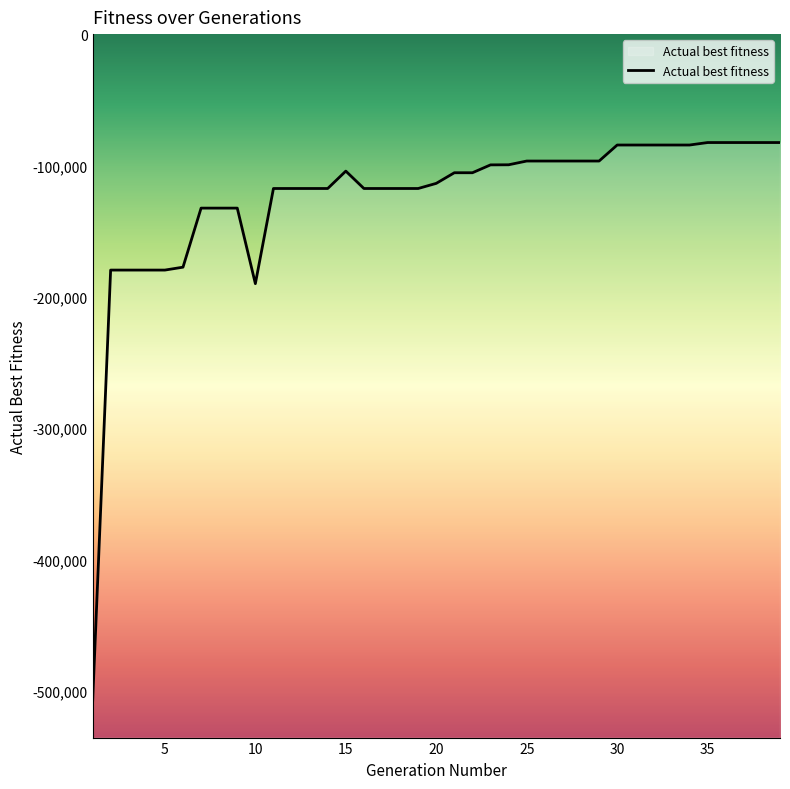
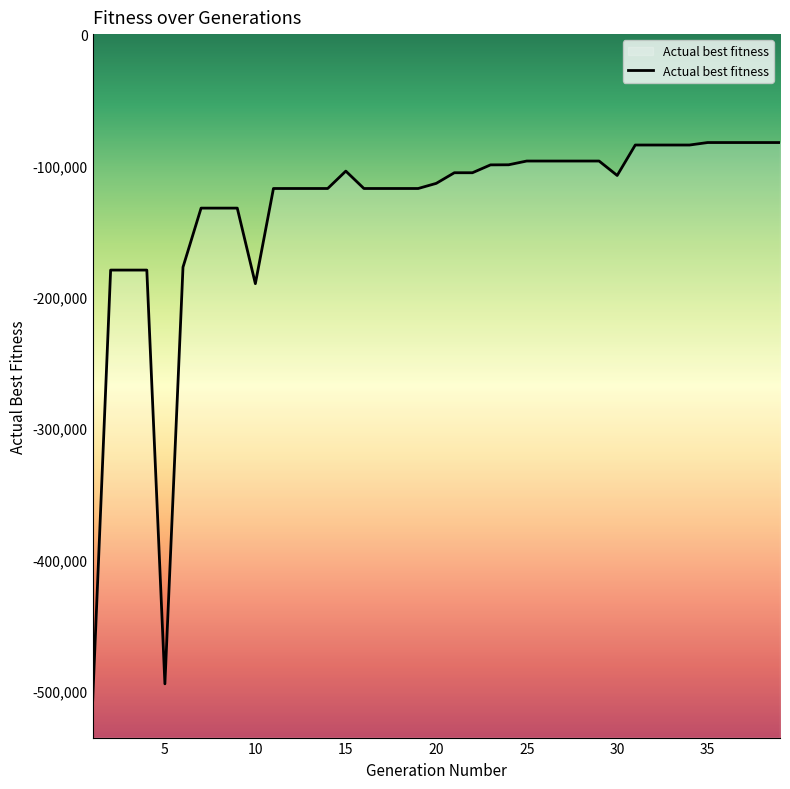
5: -180,000 -> -495,000
30: -84,000 -> -108,000
